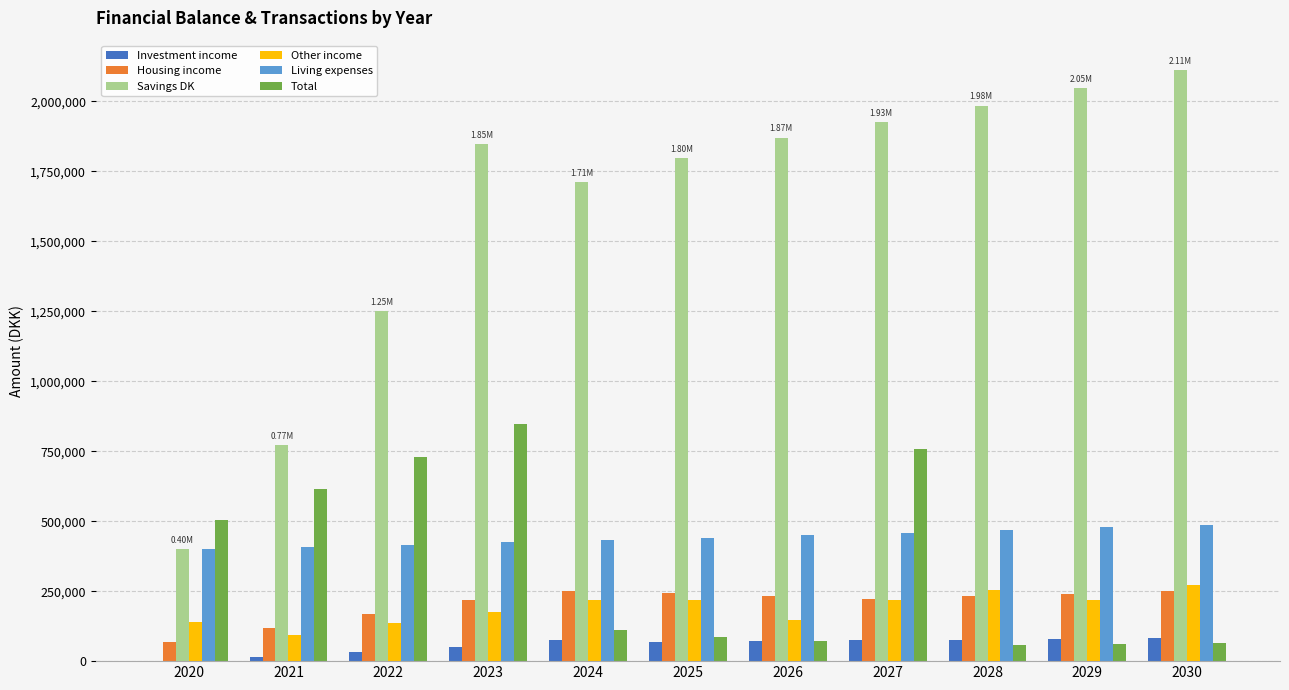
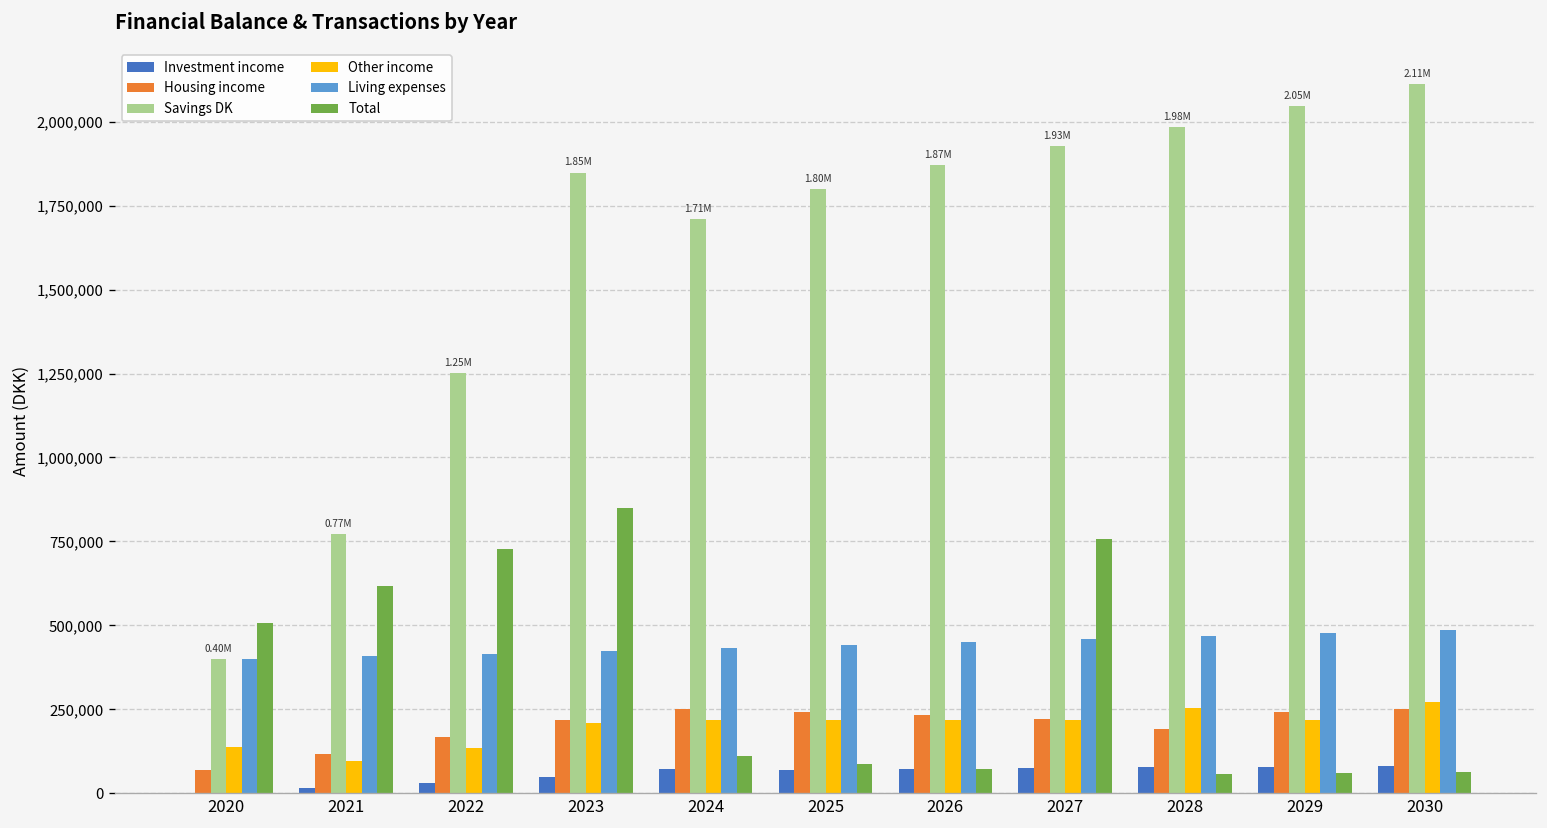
Other income, 2023: 180,000 -> 210,000
Other income, 2026: 150,000 -> 220,000
Housing income, 2028: 230,000 -> 190,000
